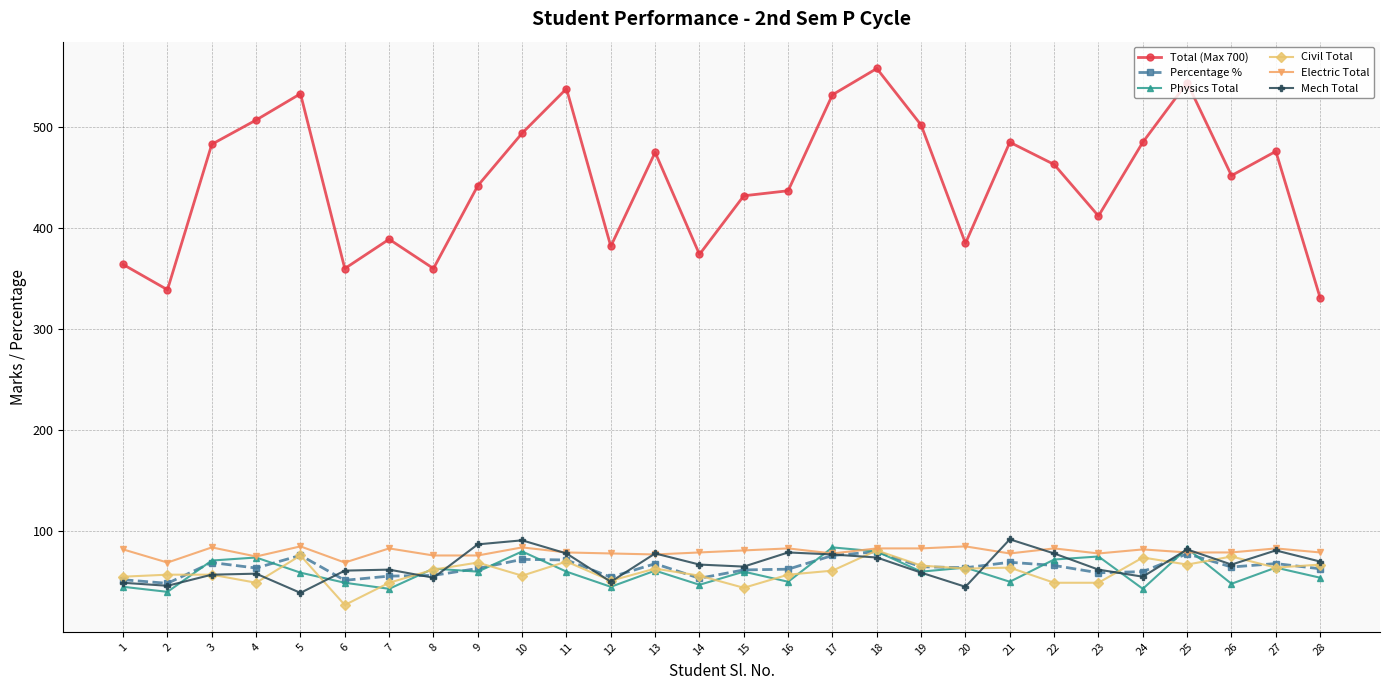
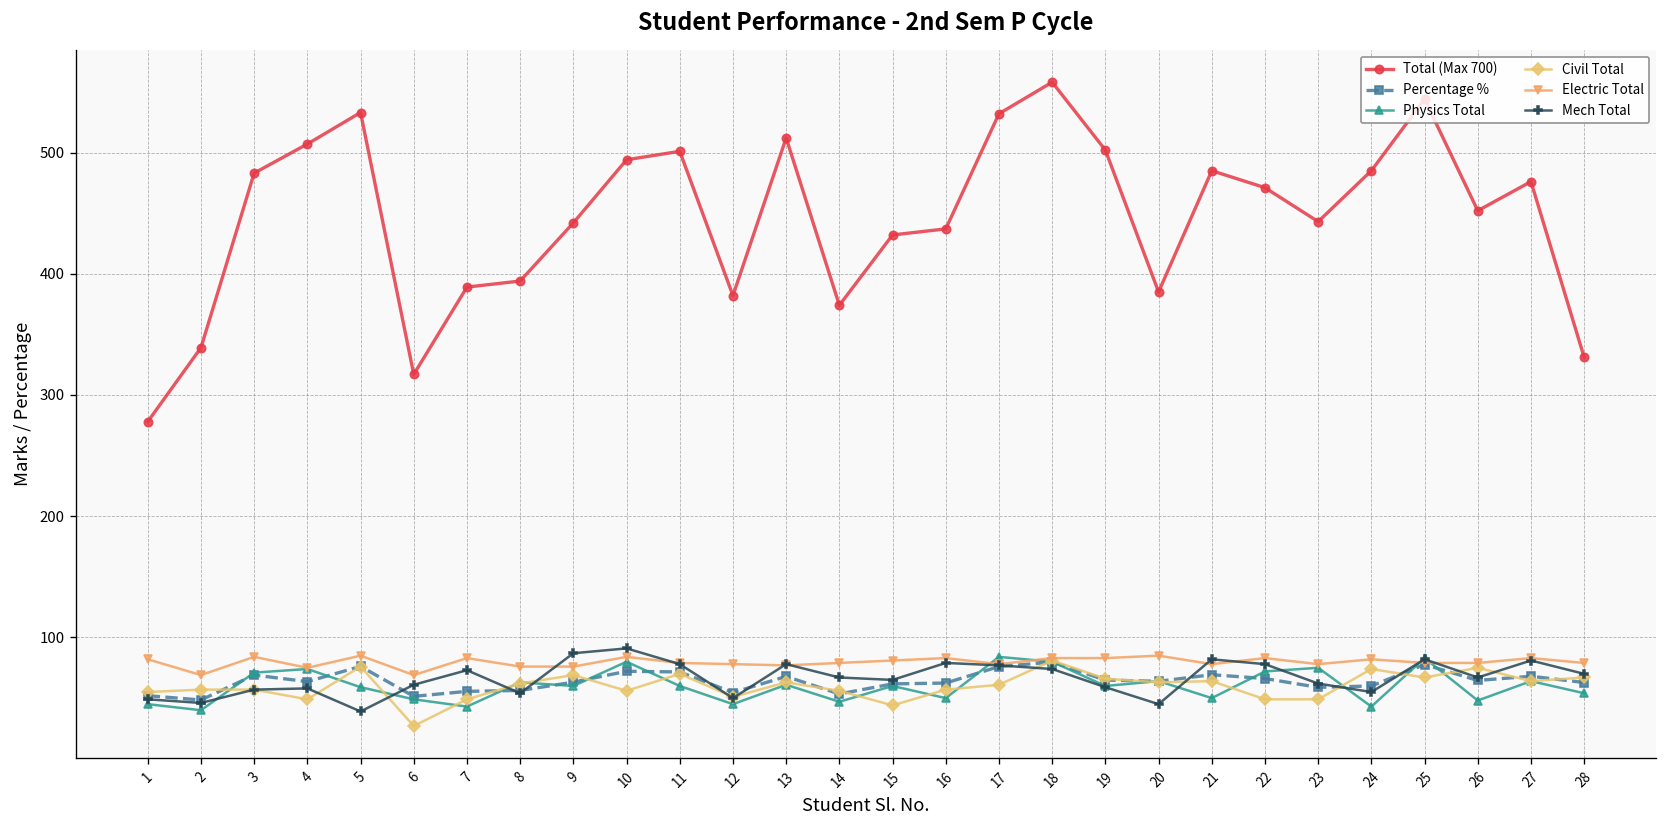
Total (Max 700), 1: 364 -> 278
Total (Max 700), 6: 360 -> 317
Mech Total, 7: 62 -> 73
Total (Max 700), 8: 360 -> 394
Total (Max 700), 11: 538 -> 501
Total (Max 700), 13: 475 -> 512
Mech Total, 21: 92 -> 82
Total (Max 700), 22: 463 -> 471
Total (Max 700), 23: 412 -> 443
